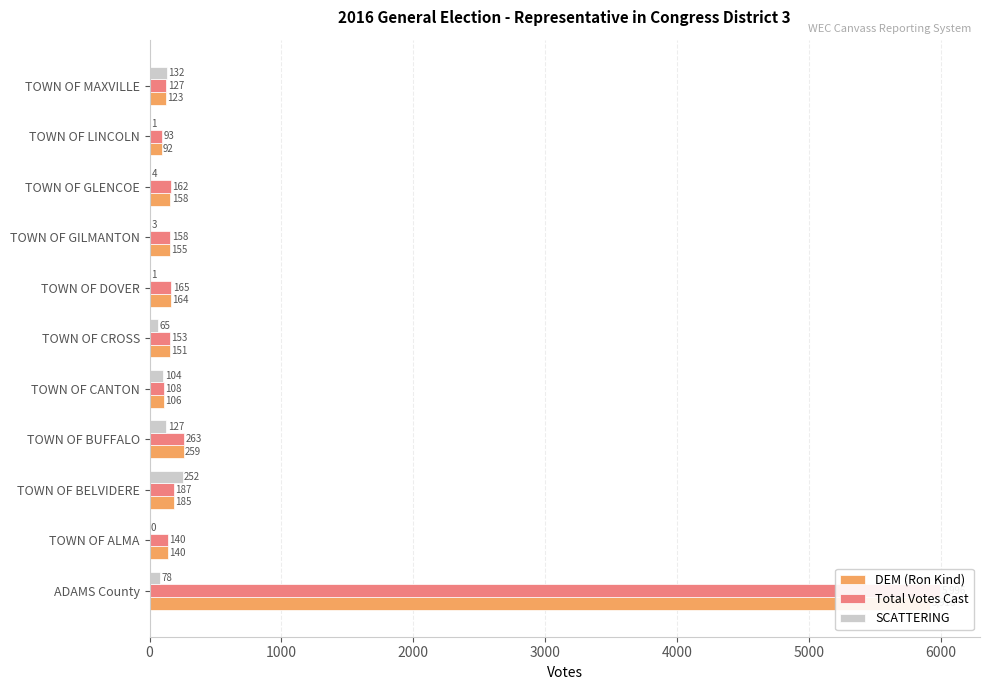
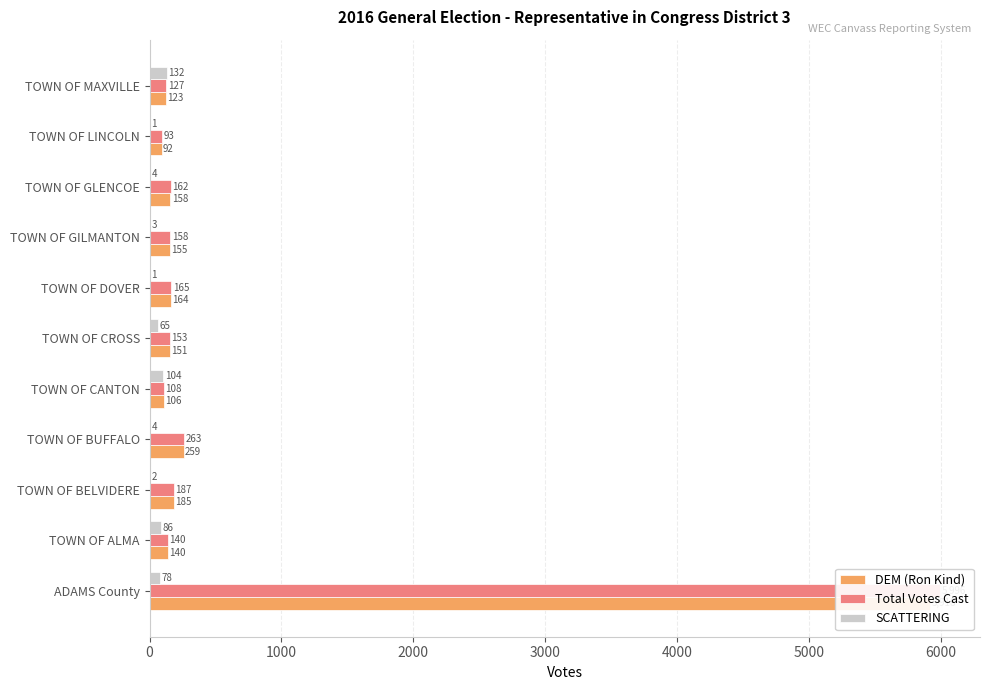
SCATTERING, TOWN OF BUFFALO: 127 -> 4
SCATTERING, TOWN OF BELVIDERE: 252 -> 2
SCATTERING, TOWN OF ALMA: 0 -> 86
